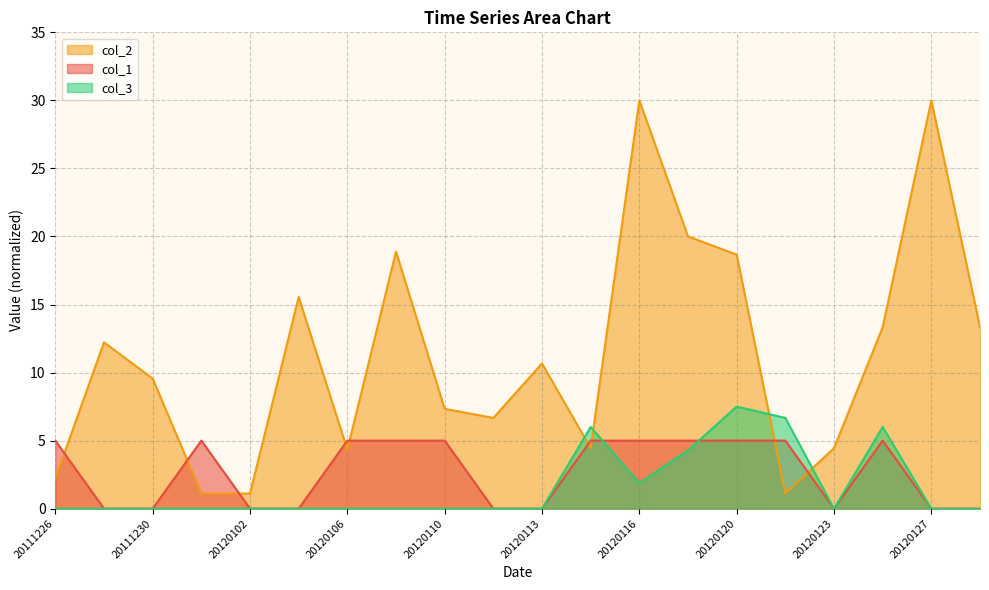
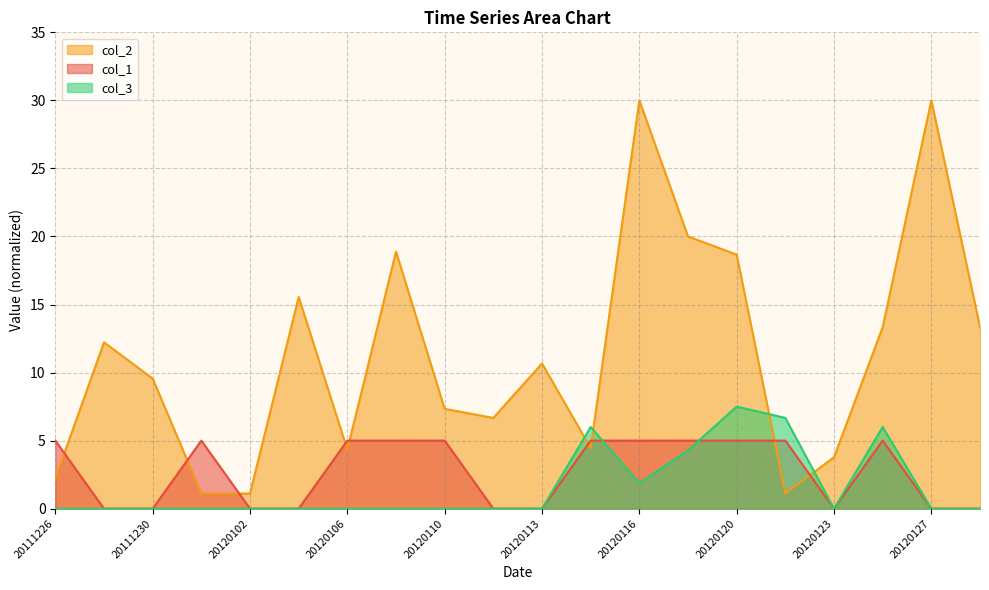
col_2, 20120123: 4.4 -> 3.8
